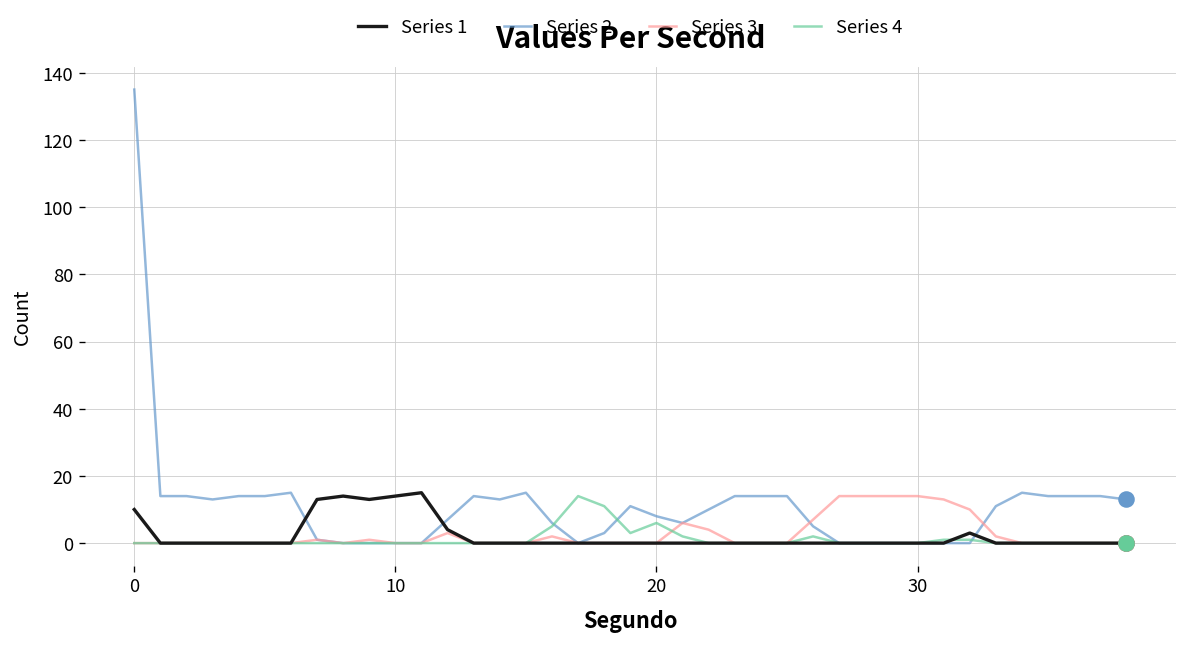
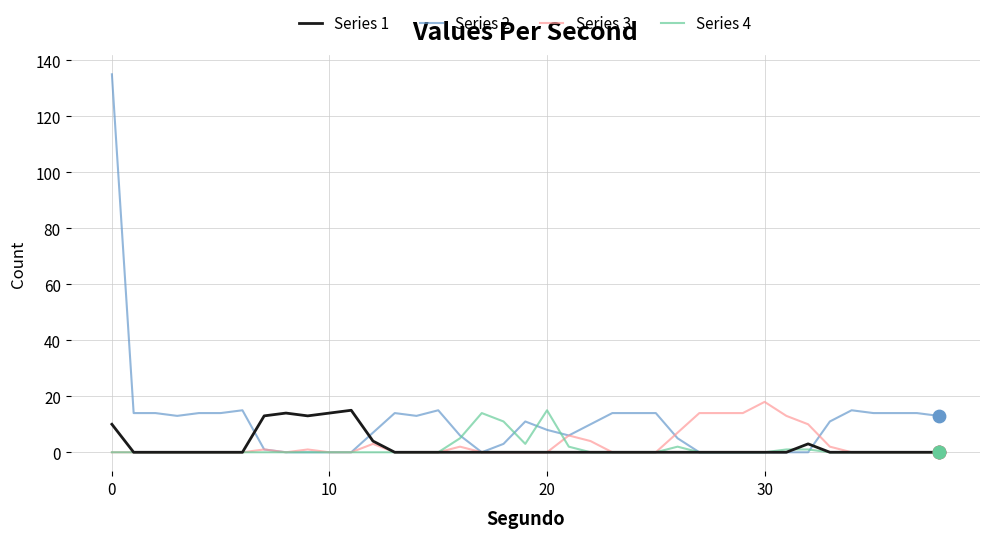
Series 4, 20: 6 -> 15
Series 3, 30: 14 -> 18
